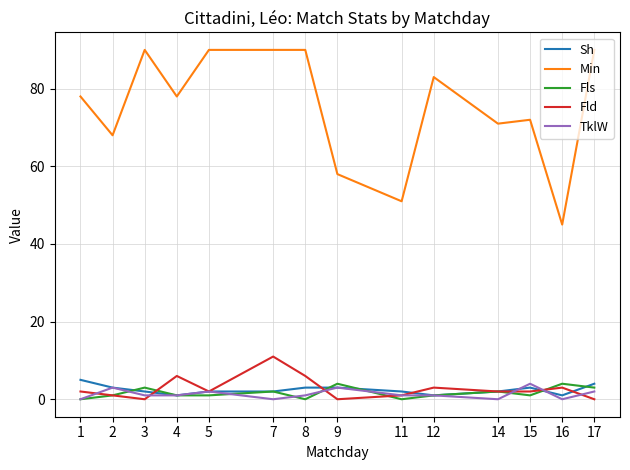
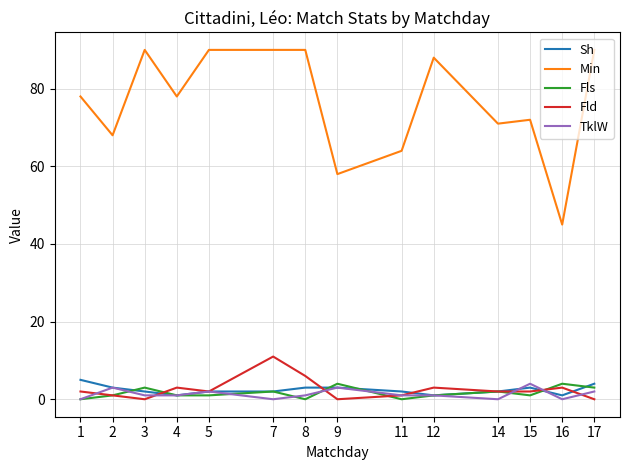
Fld, 4: 6 -> 3
Min, 11: 51 -> 64
Min, 12: 83 -> 88
